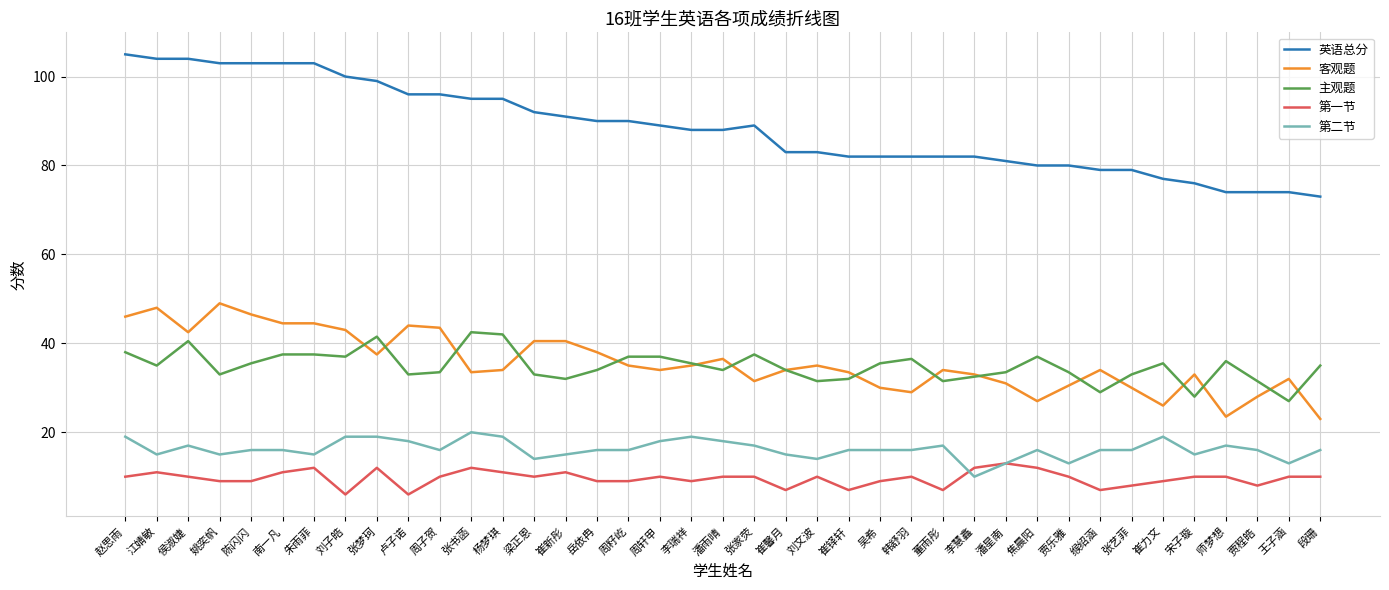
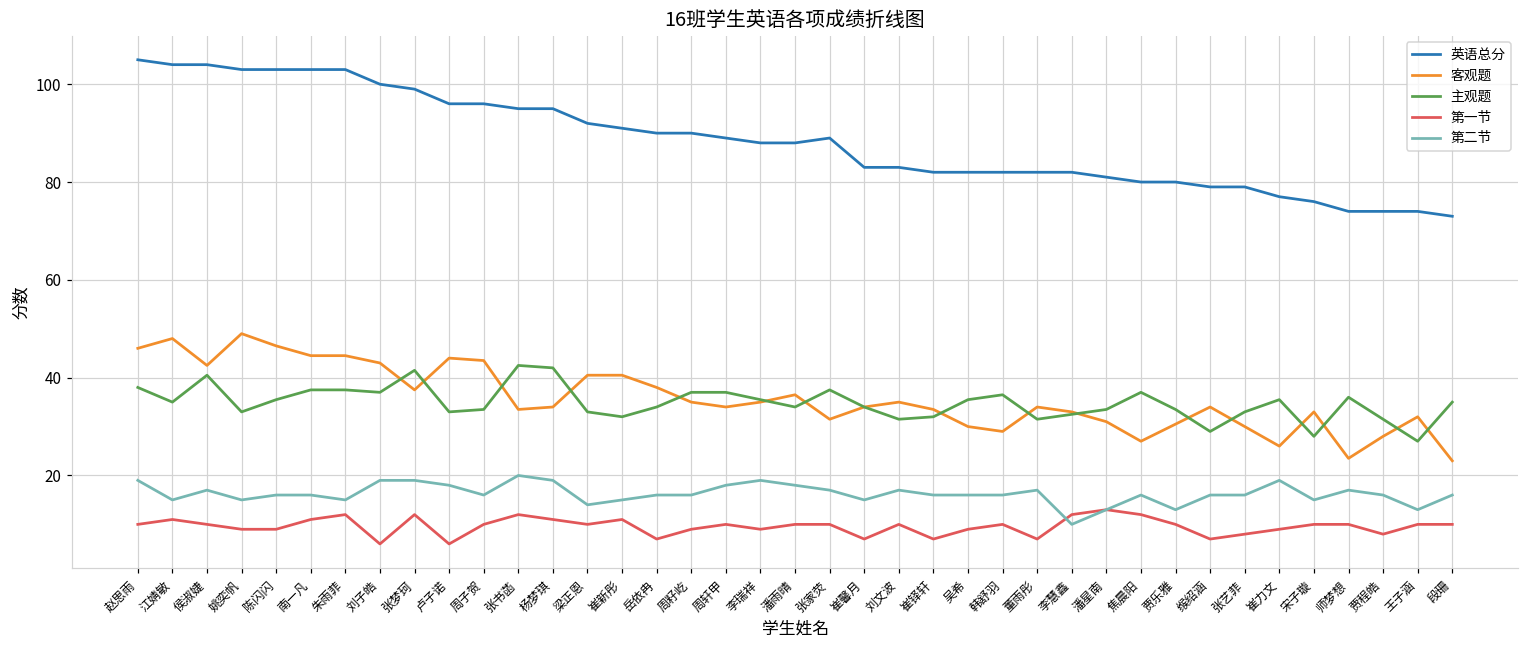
第一节, 岳依冉: 9 -> 7
第二节, 刘文波: 14 -> 17
